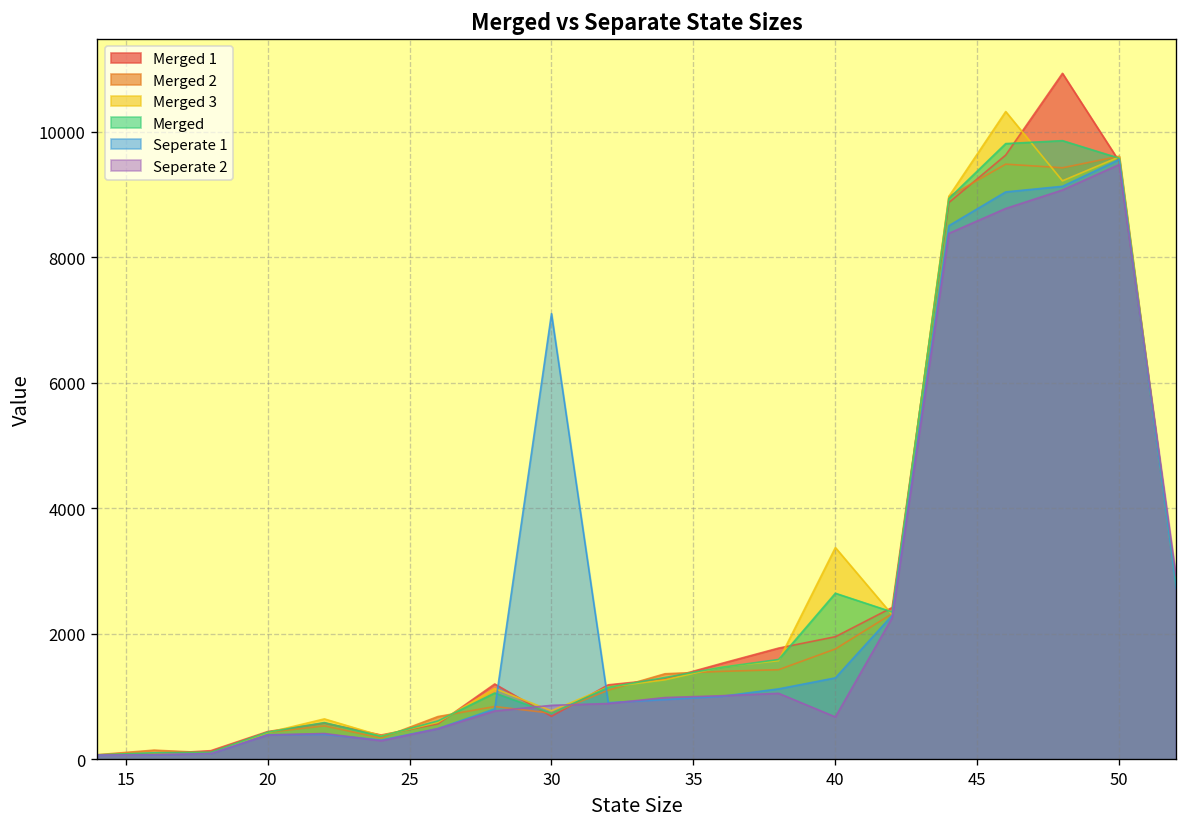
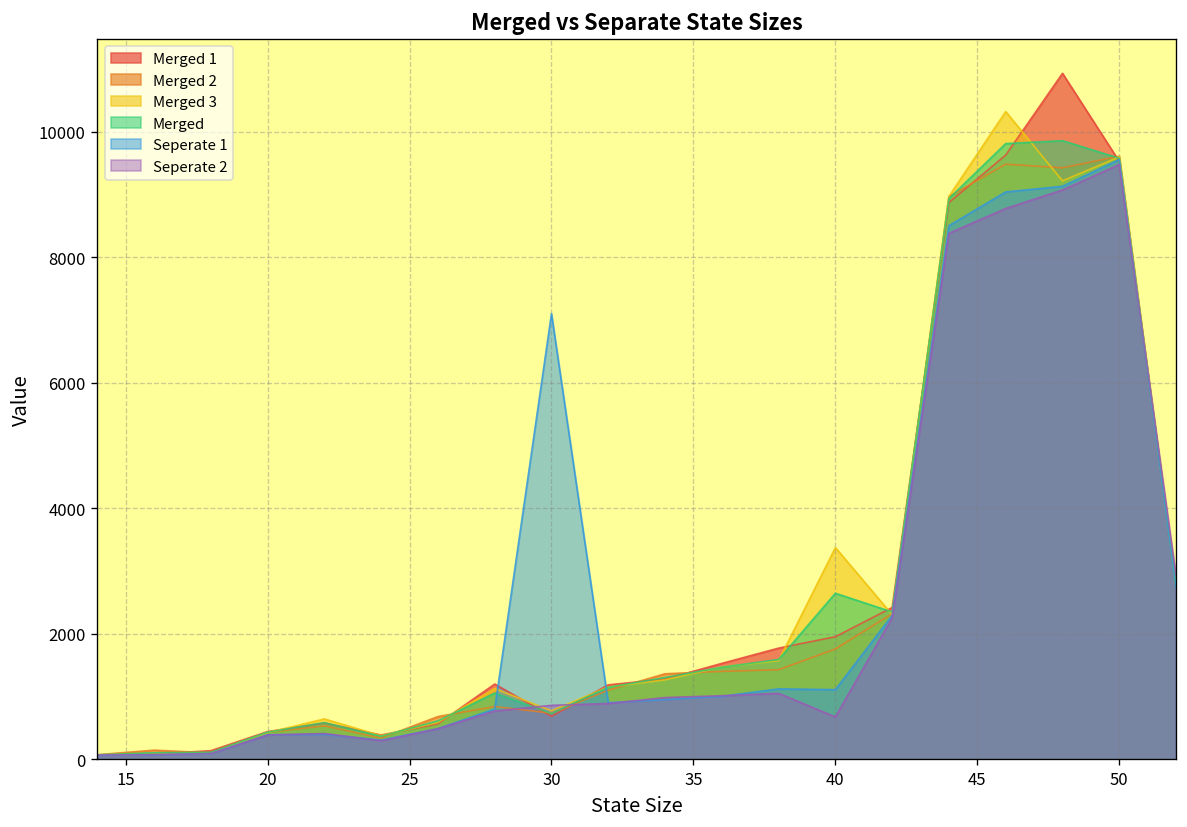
Seperate 1, 40: 1300 -> 1100
